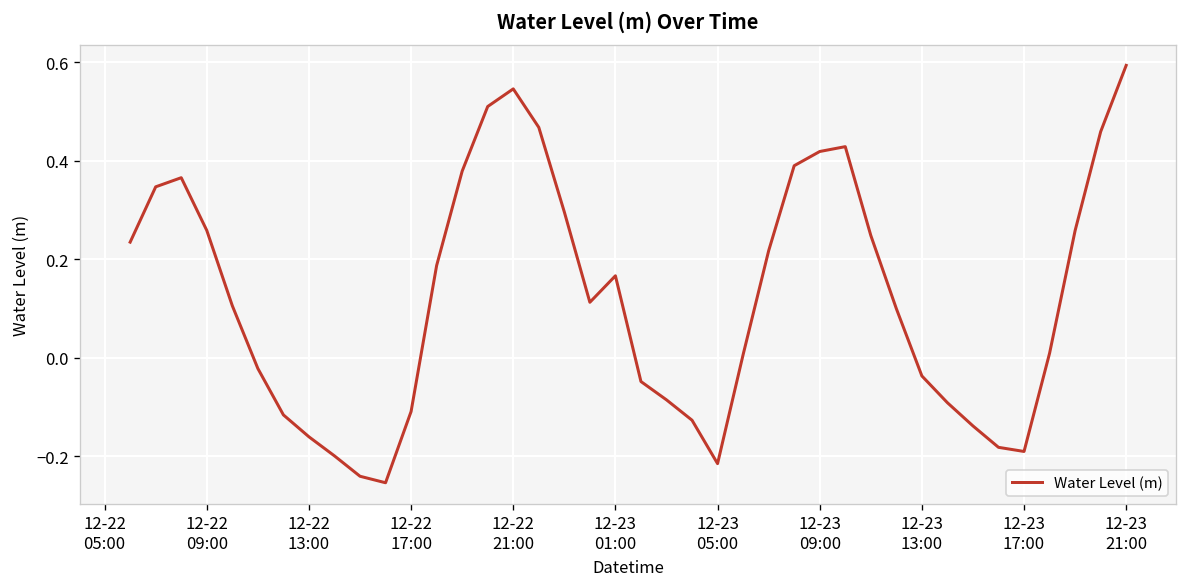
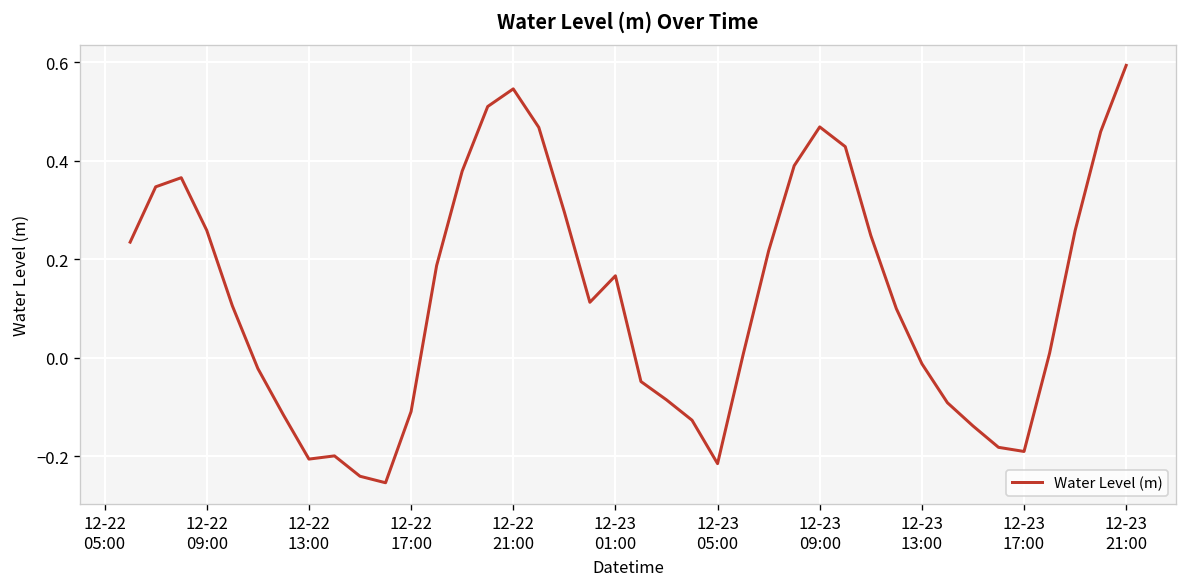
12-22 13:00: -0.16 -> -0.21
12-23 09:00: 0.42 -> 0.47
12-23 13:00: -0.04 -> -0.01
